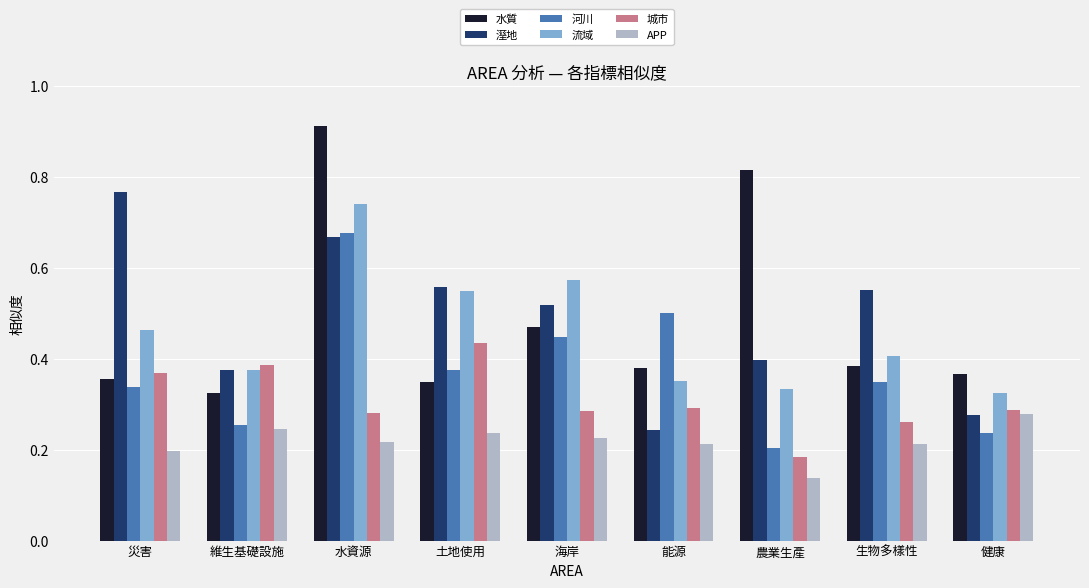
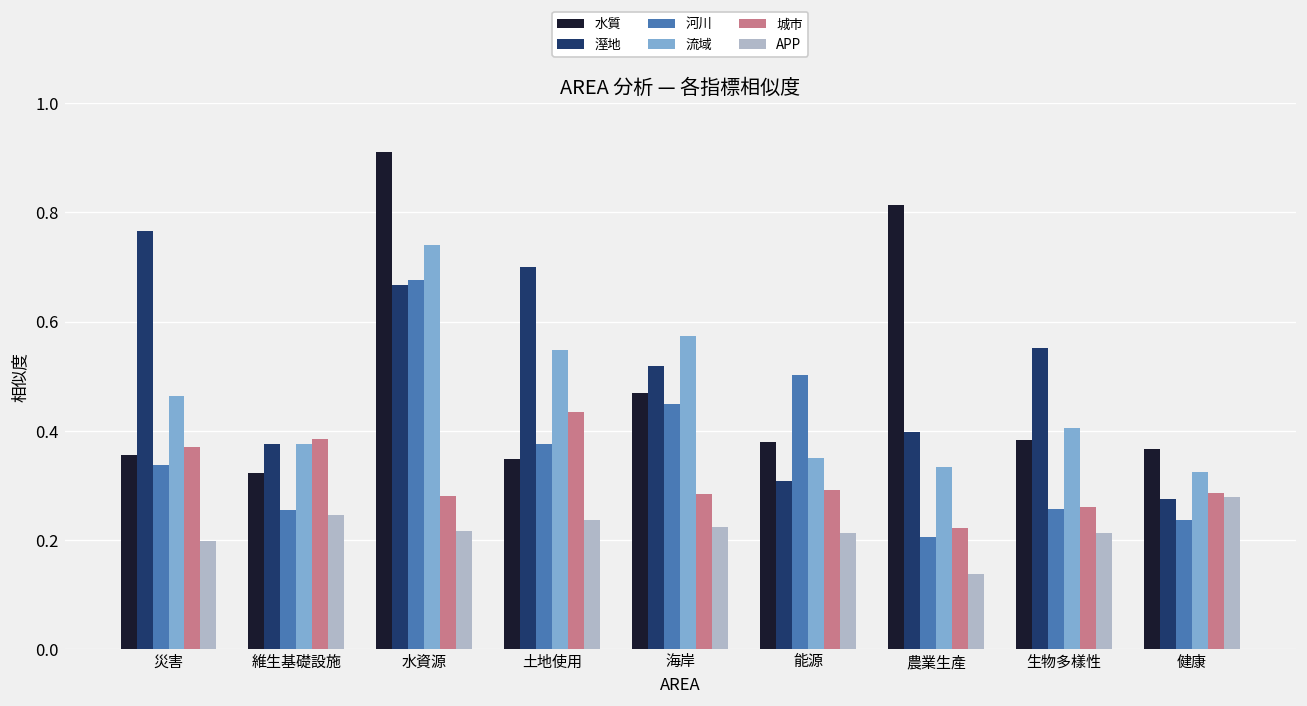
溼地, 土地使用: 0.56 -> 0.70
溼地, 能源: 0.24 -> 0.31
城市, 農業生產: 0.18 -> 0.22
河川, 生物多樣性: 0.35 -> 0.26
